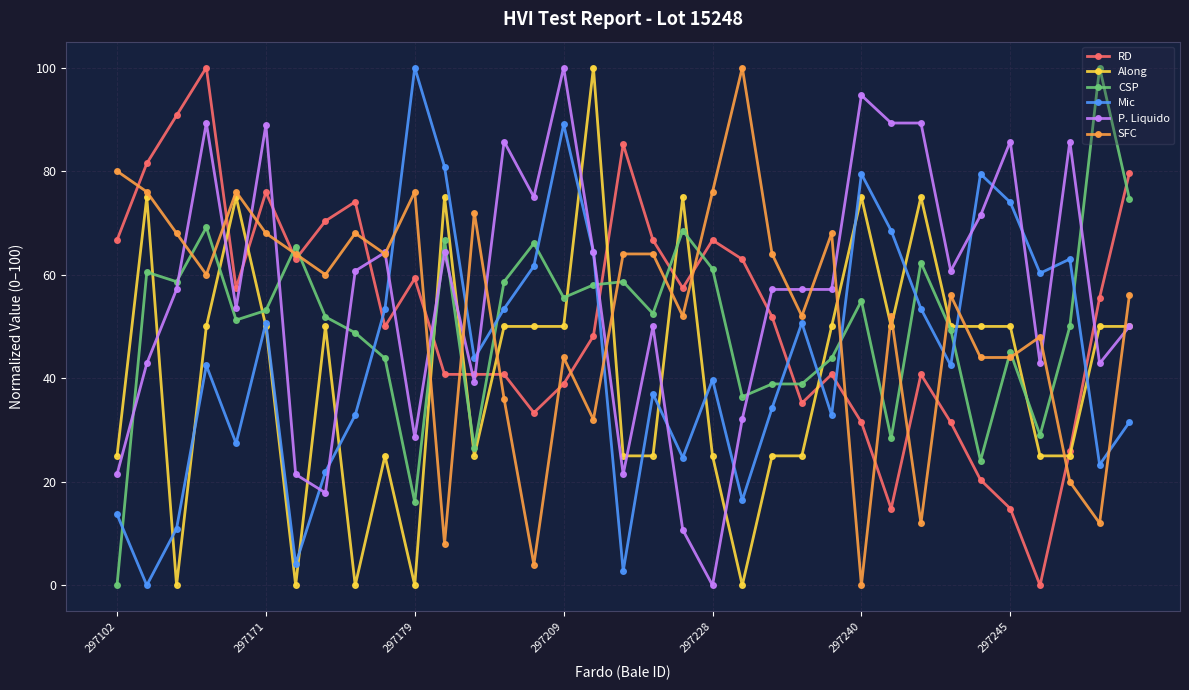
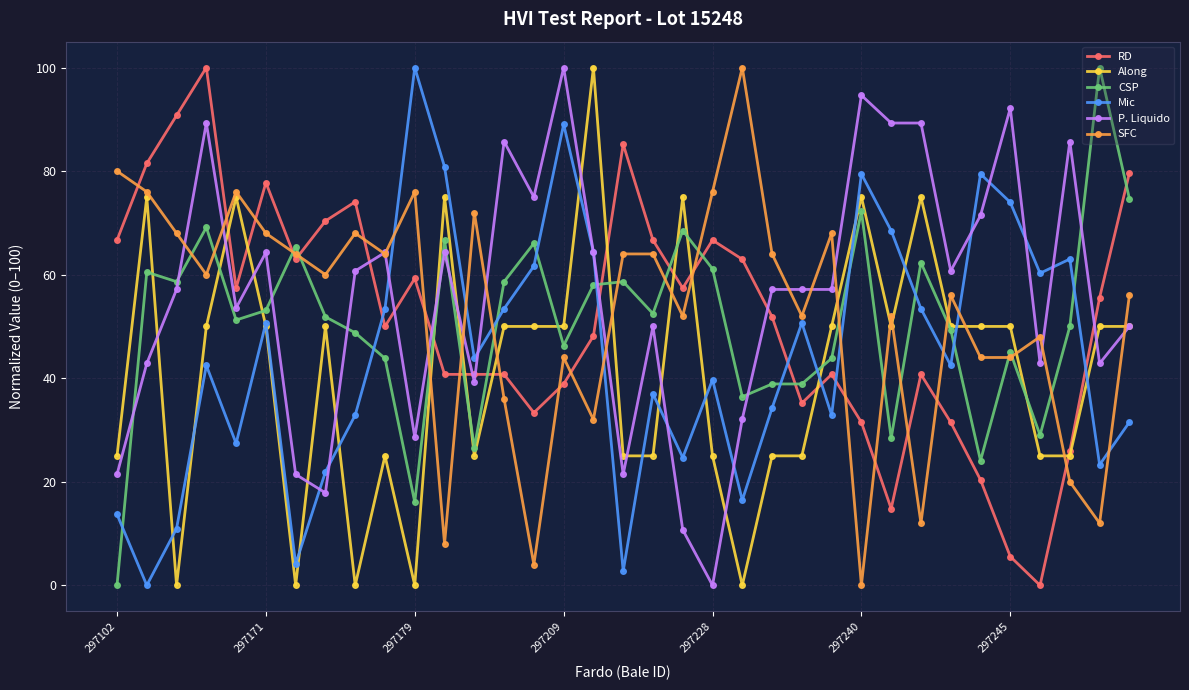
RD, 297171: 76 -> 78
P. Liquido, 297171: 89 -> 64
CSP, 297209: 56 -> 46
CSP, 297240: 55 -> 72
RD, 297245: 15 -> 6
P. Liquido, 297245: 86 -> 92
